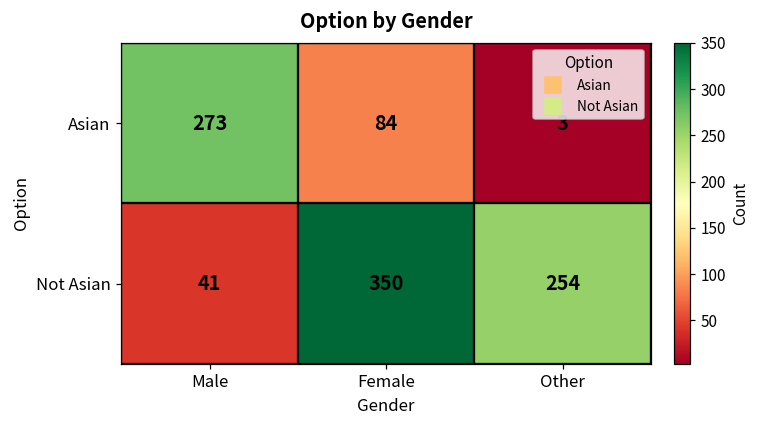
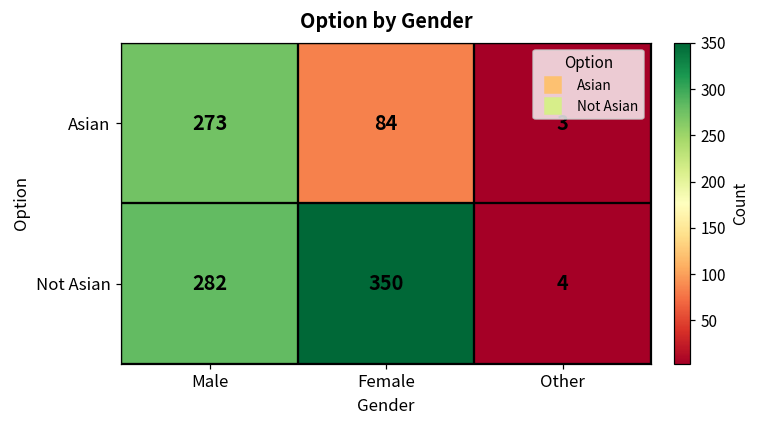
Not Asian, Male: 41 -> 282
Not Asian, Other: 254 -> 4
